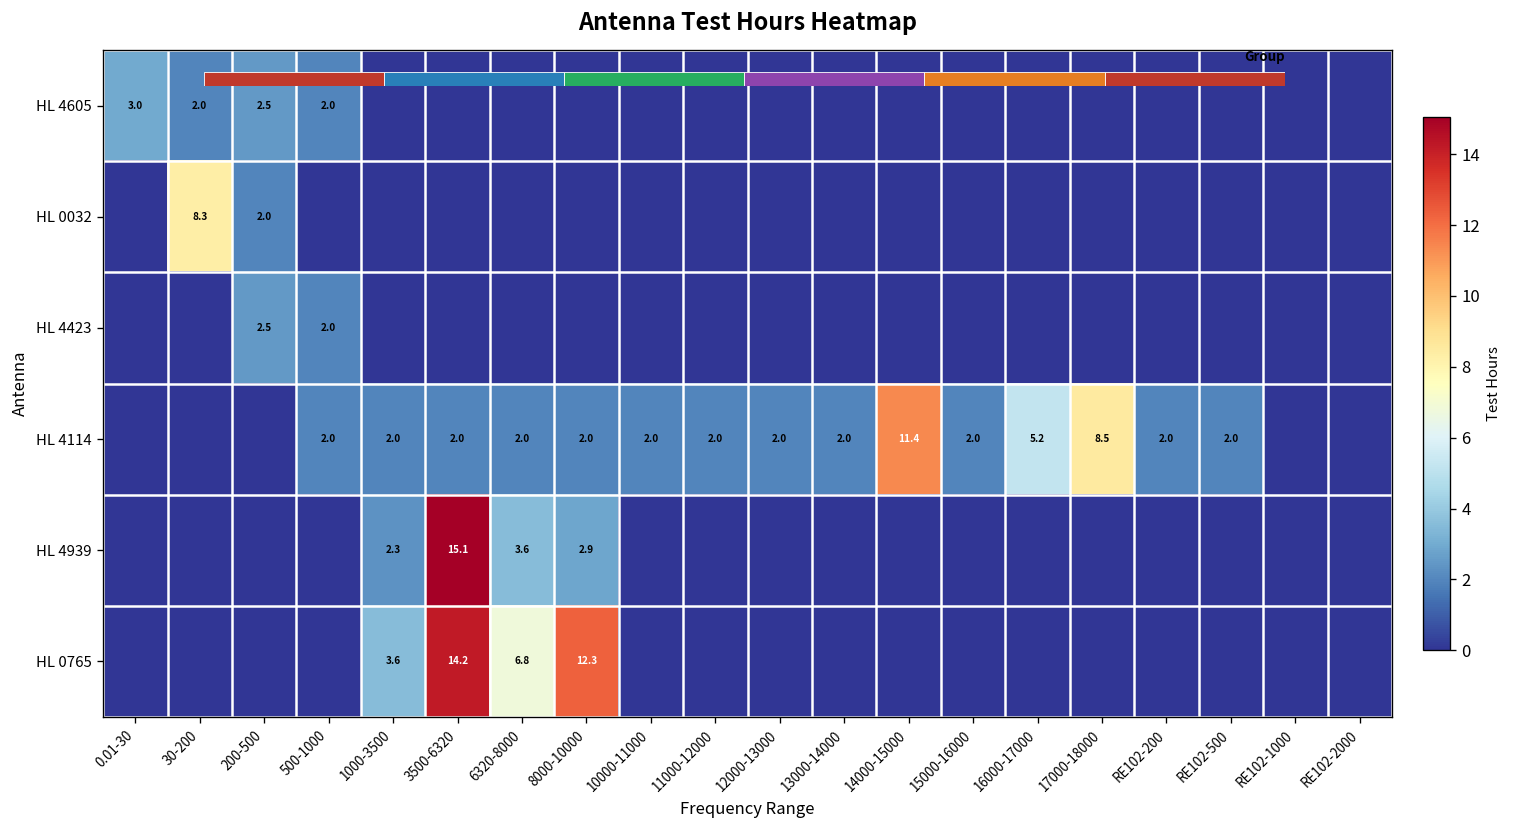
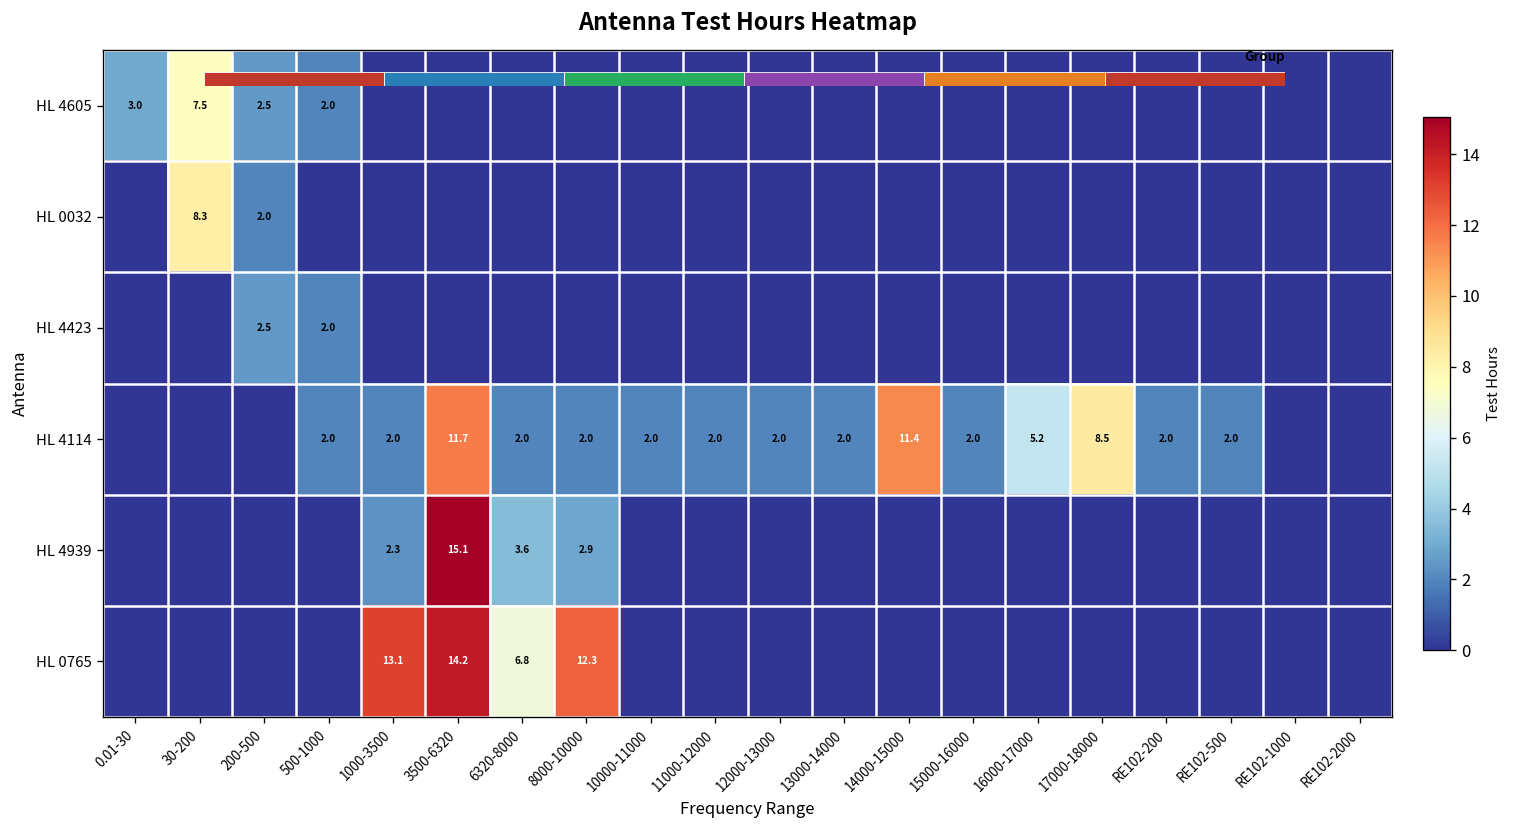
Antenna Test Hours Heatmap, HL 4605, 30-200: 2.0 -> 7.5
Antenna Test Hours Heatmap, HL 4114, 3500-6320: 2.0 -> 11.7
Antenna Test Hours Heatmap, HL 0765, 1000-3500: 3.6 -> 13.1
